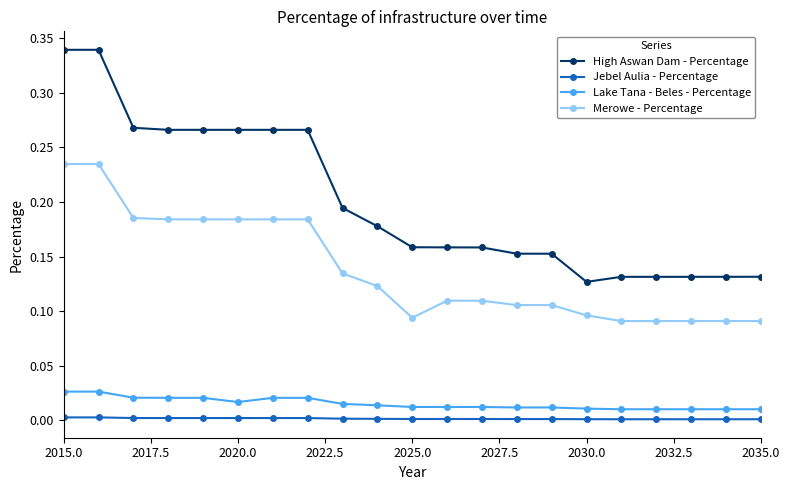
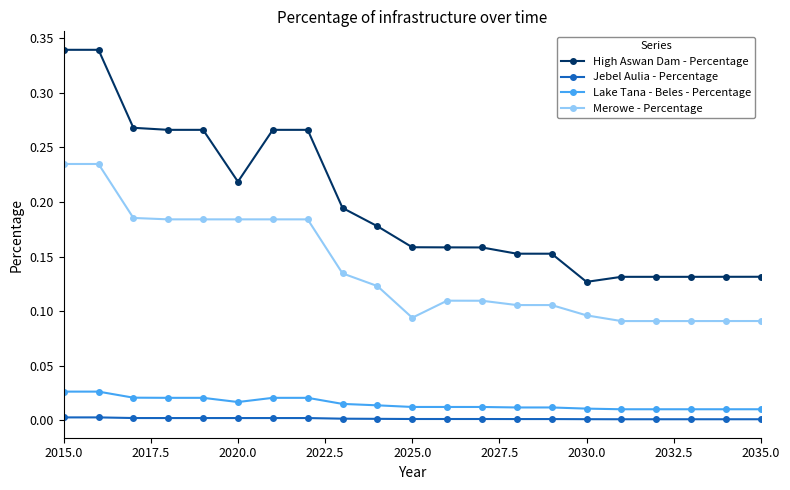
High Aswan Dam - Percentage, 2020.0: 0.266 -> 0.219
